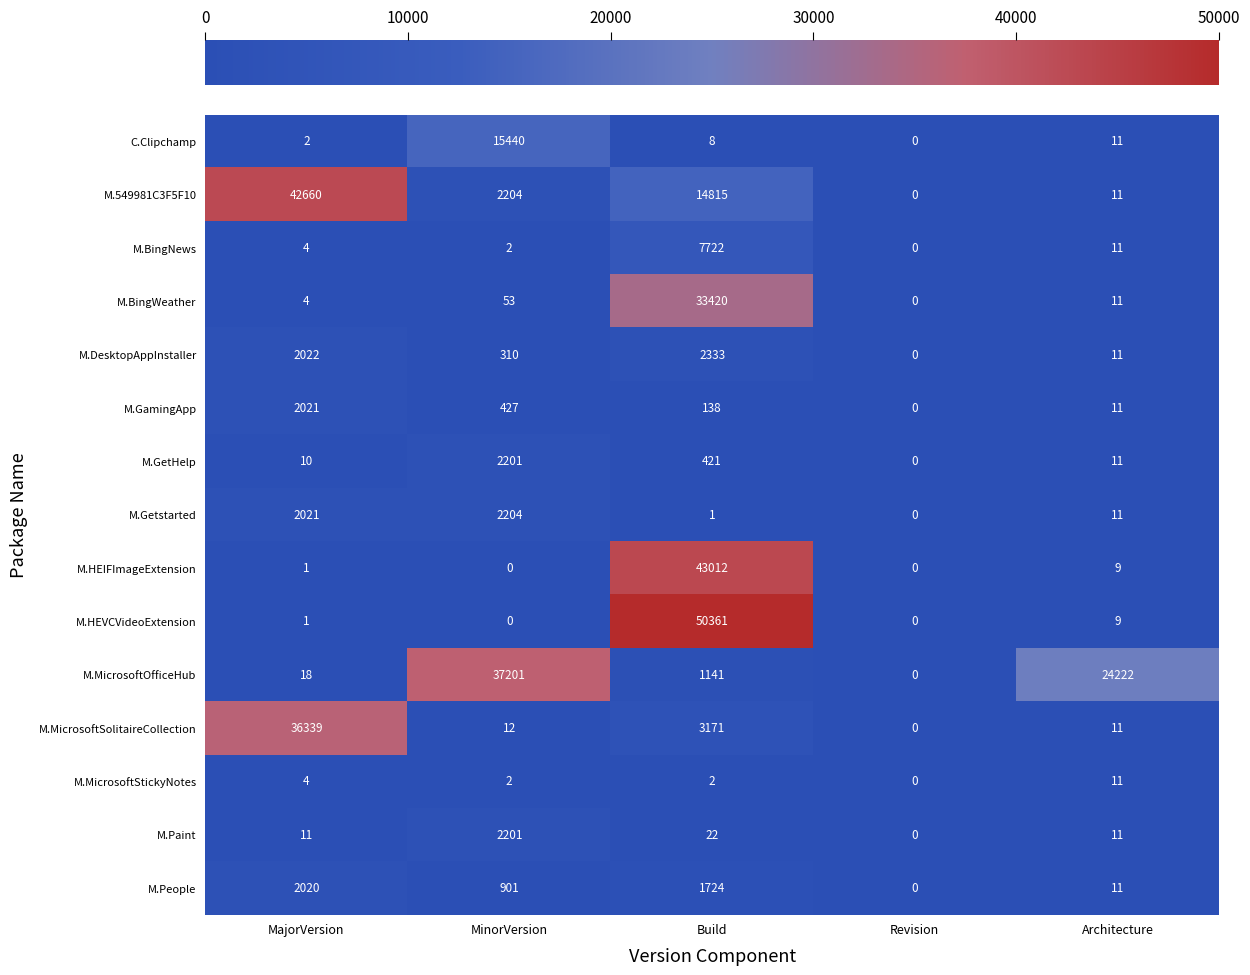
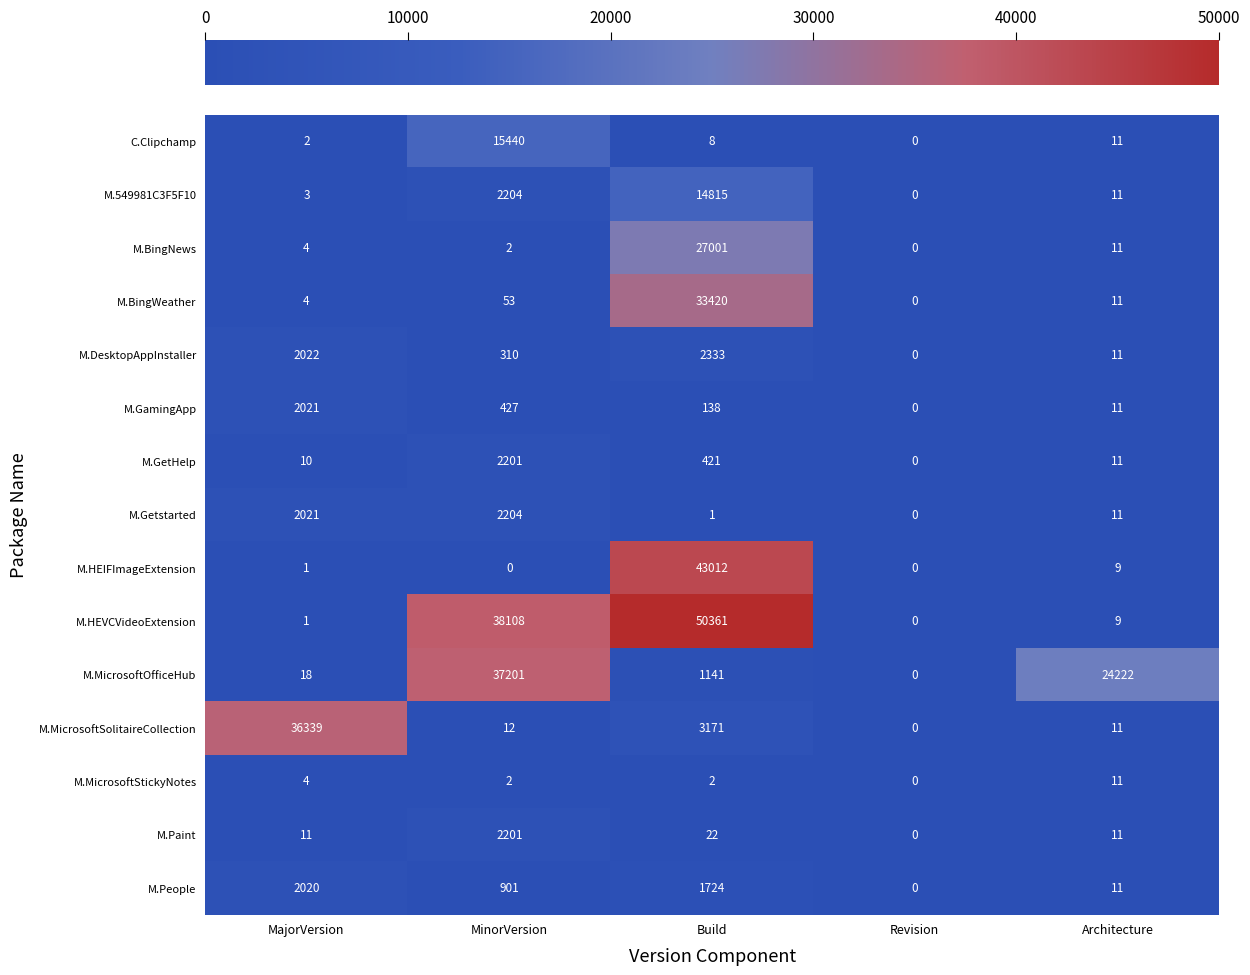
M.549981C3F5F10, MajorVersion: 42660 -> 3
M.BingNews, Build: 7722 -> 27001
M.HEVCVideoExtension, MinorVersion: 0 -> 38108
